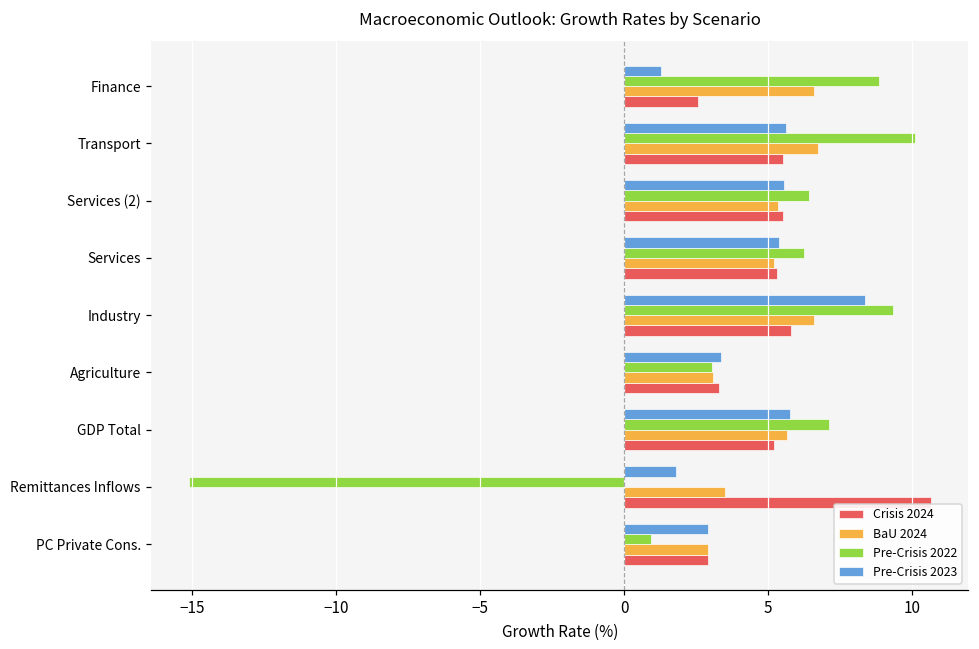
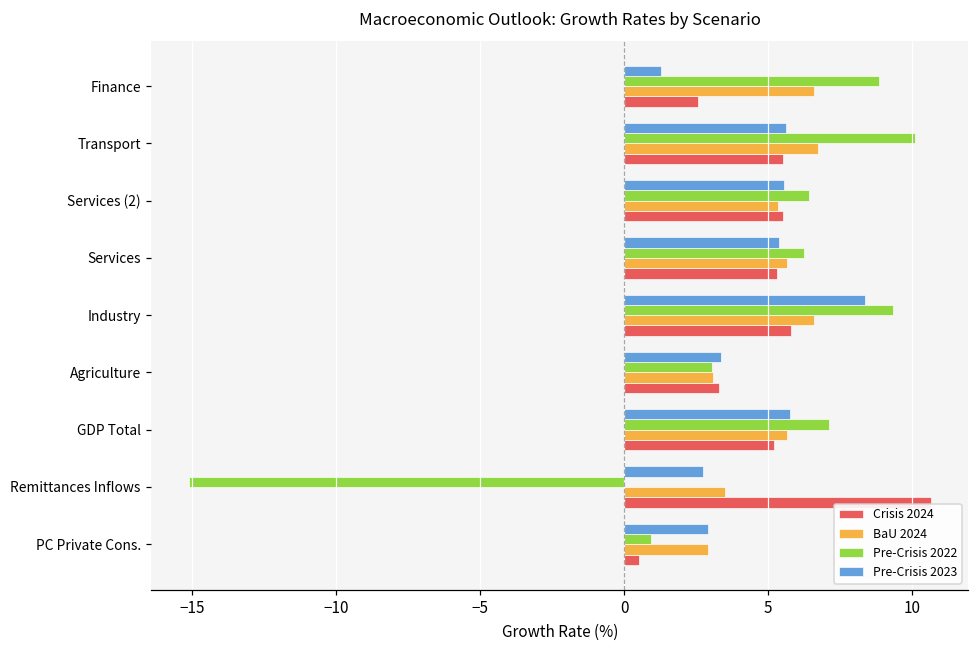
BaU 2024, Services: 5.2 -> 5.6
Pre-Crisis 2023, Remittances Inflows: 1.8 -> 2.8
Crisis 2024, PC Private Cons.: 2.9 -> 0.5
